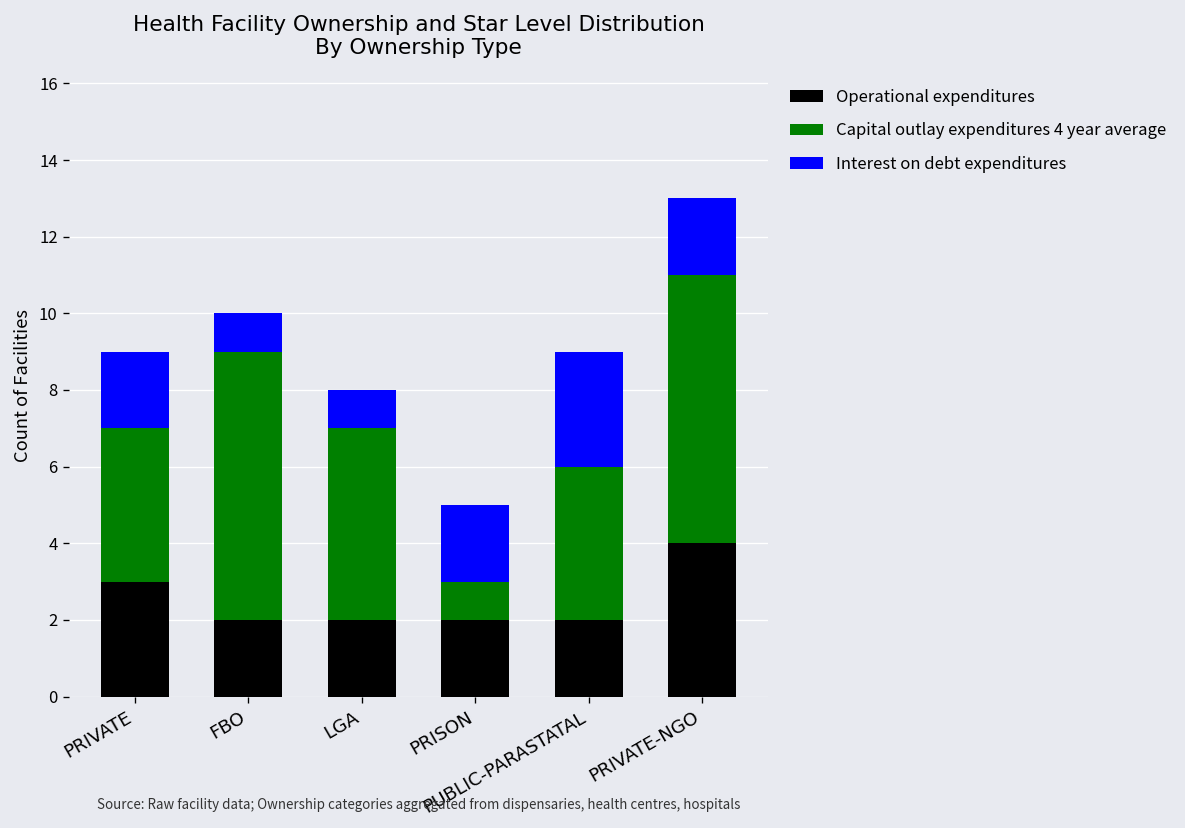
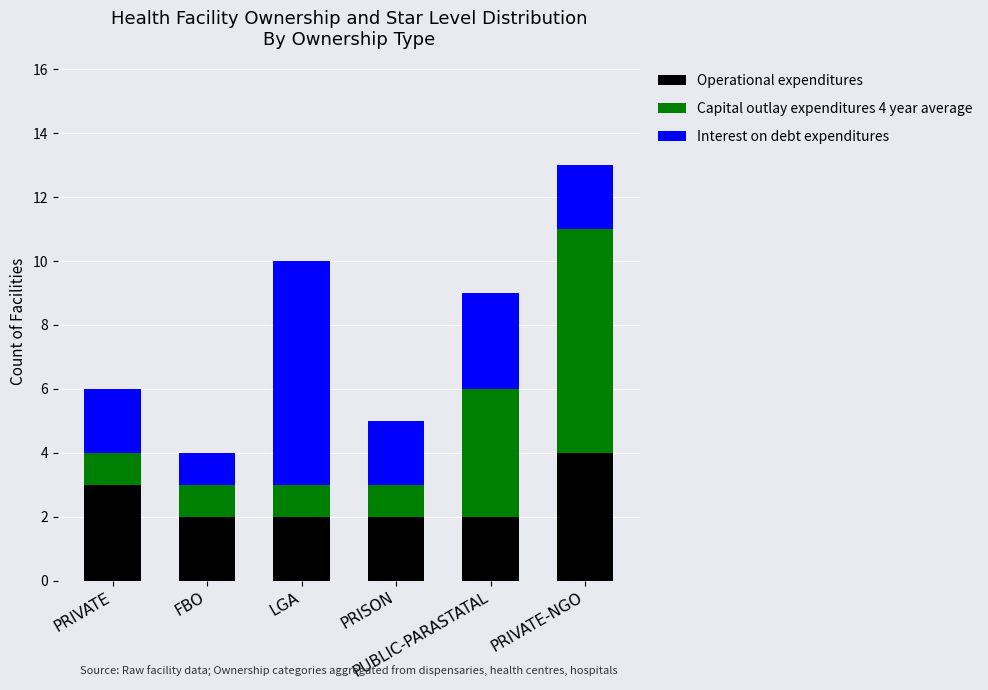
Capital outlay expenditures 4 year average, PRIVATE: 4 -> 1
Capital outlay expenditures 4 year average, FBO: 7 -> 1
Capital outlay expenditures 4 year average, LGA: 5 -> 1
Interest on debt expenditures, LGA: 1 -> 7
